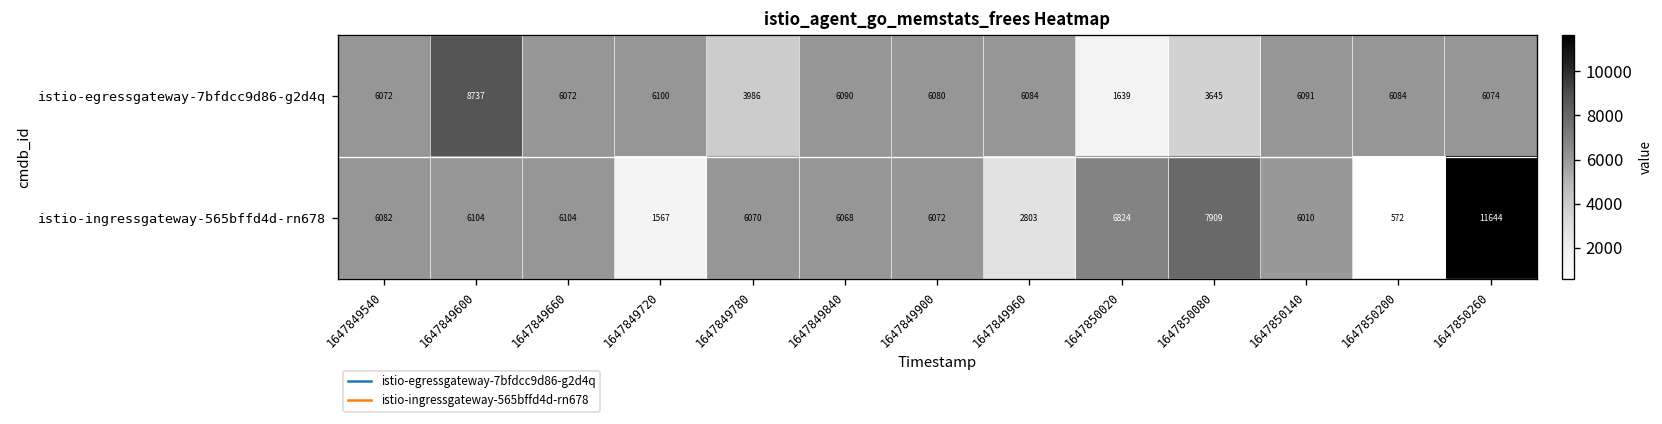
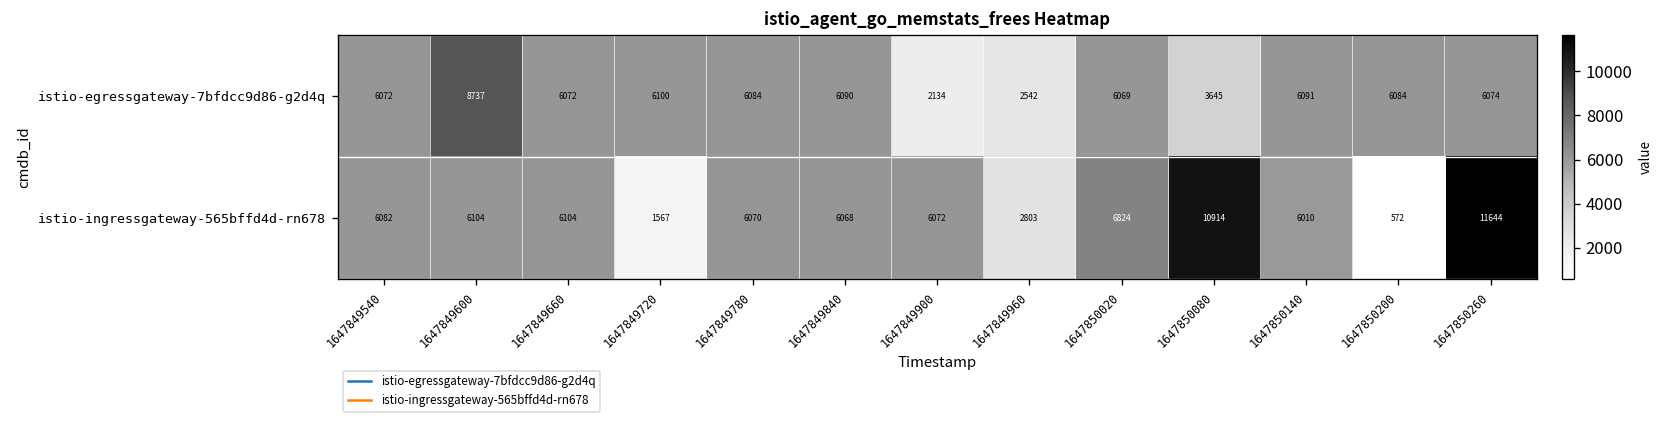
istio-egressgateway-7bfdcc9d86-g2d4q, 1647849780: 3986 -> 6084
istio-egressgateway-7bfdcc9d86-g2d4q, 1647849900: 6080 -> 2134
istio-egressgateway-7bfdcc9d86-g2d4q, 1647849960: 6084 -> 2542
istio-egressgateway-7bfdcc9d86-g2d4q, 1647850020: 1639 -> 6069
istio-ingressgateway-565bffd4d-rn678, 1647850080: 7909 -> 10914
